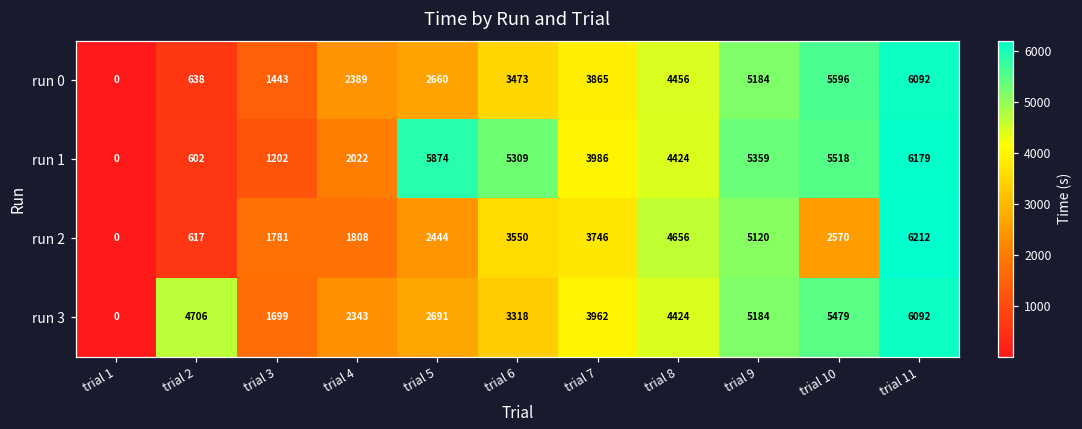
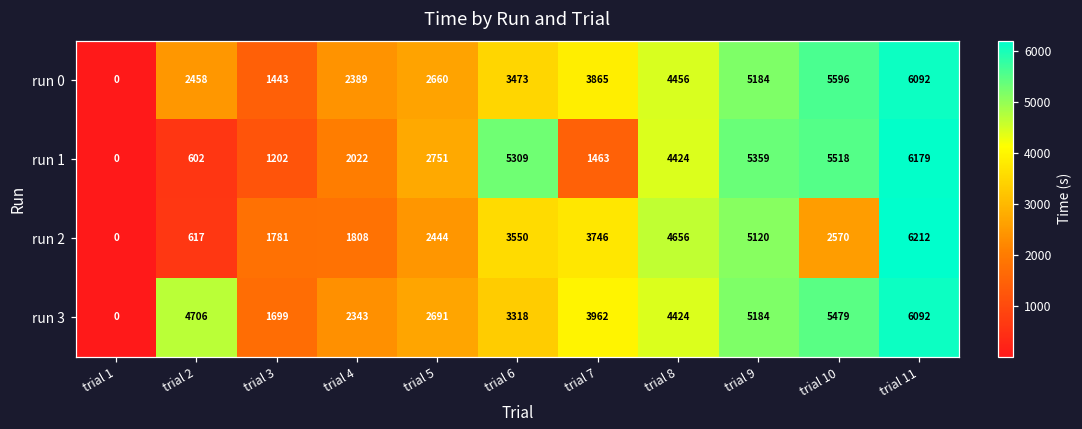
run 0, trial 2: 638 -> 2458
run 1, trial 5: 5874 -> 2751
run 1, trial 7: 3986 -> 1463
